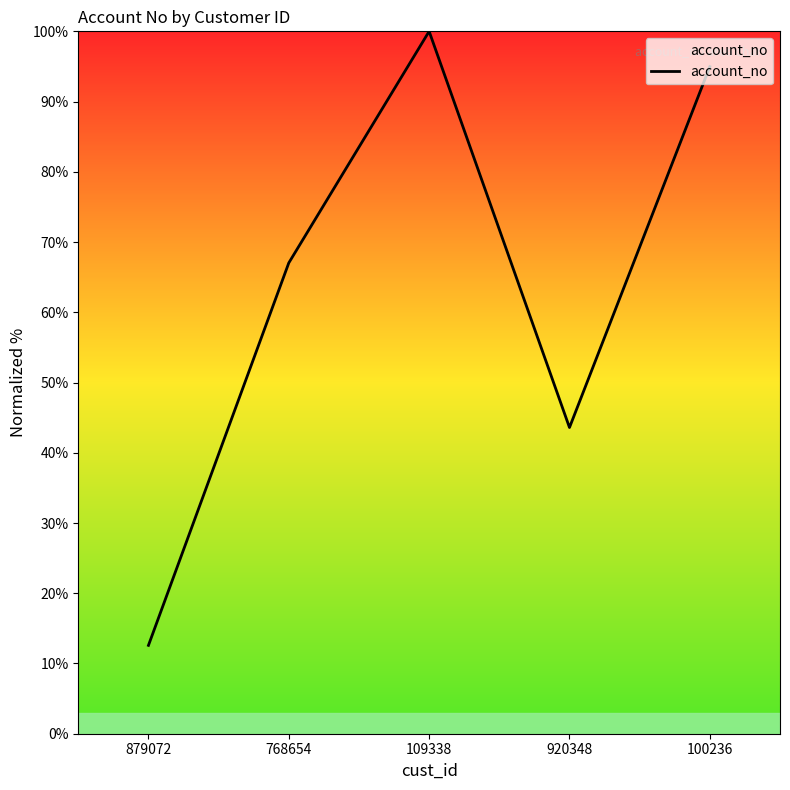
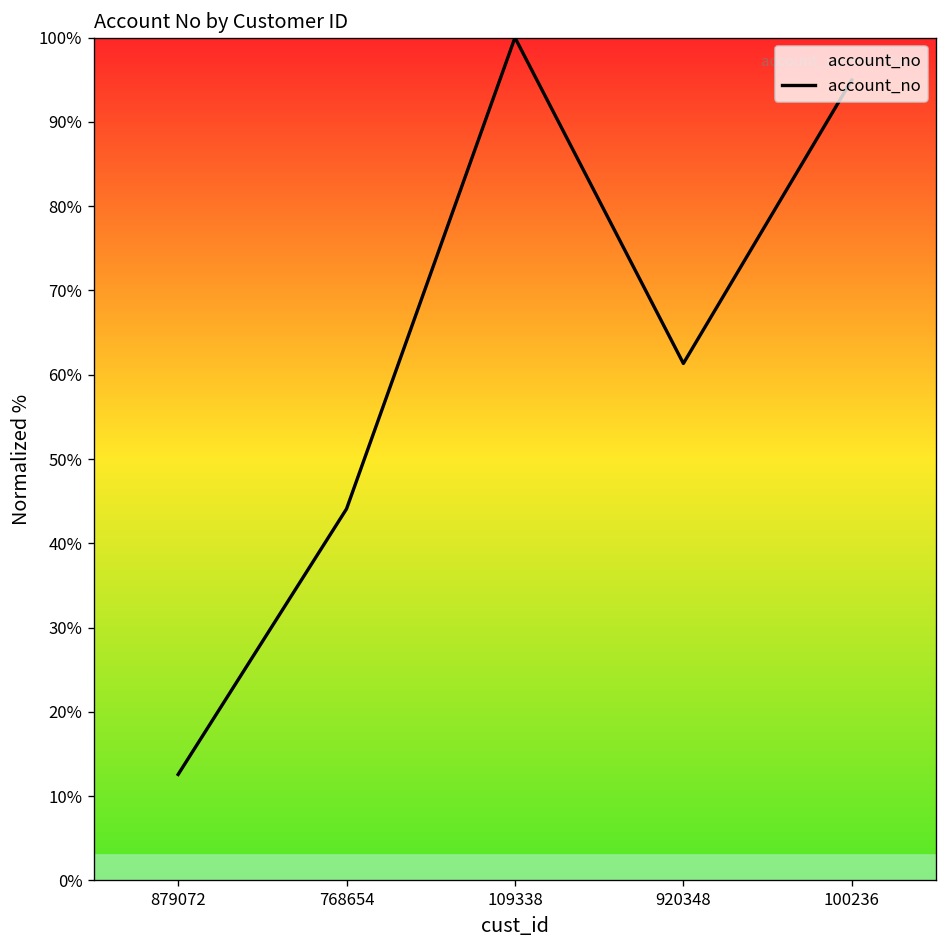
768654: 67% -> 44%
920348: 44% -> 61%
